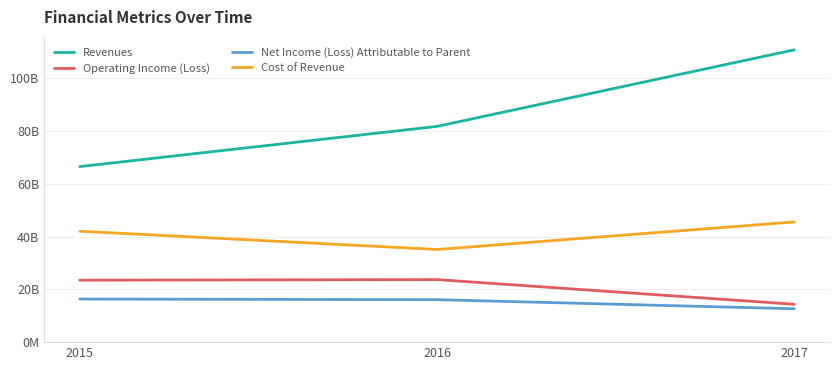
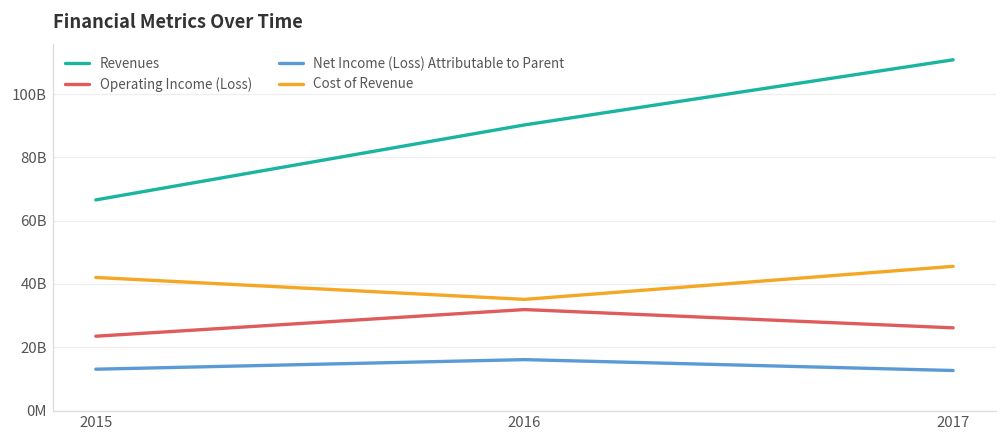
Net Income (Loss) Attributable to Parent, 2015: 16000000000 -> 13000000000
Revenues, 2016: 82000000000 -> 90000000000
Operating Income (Loss), 2016: 24000000000 -> 32000000000
Operating Income (Loss), 2017: 14000000000 -> 26000000000
